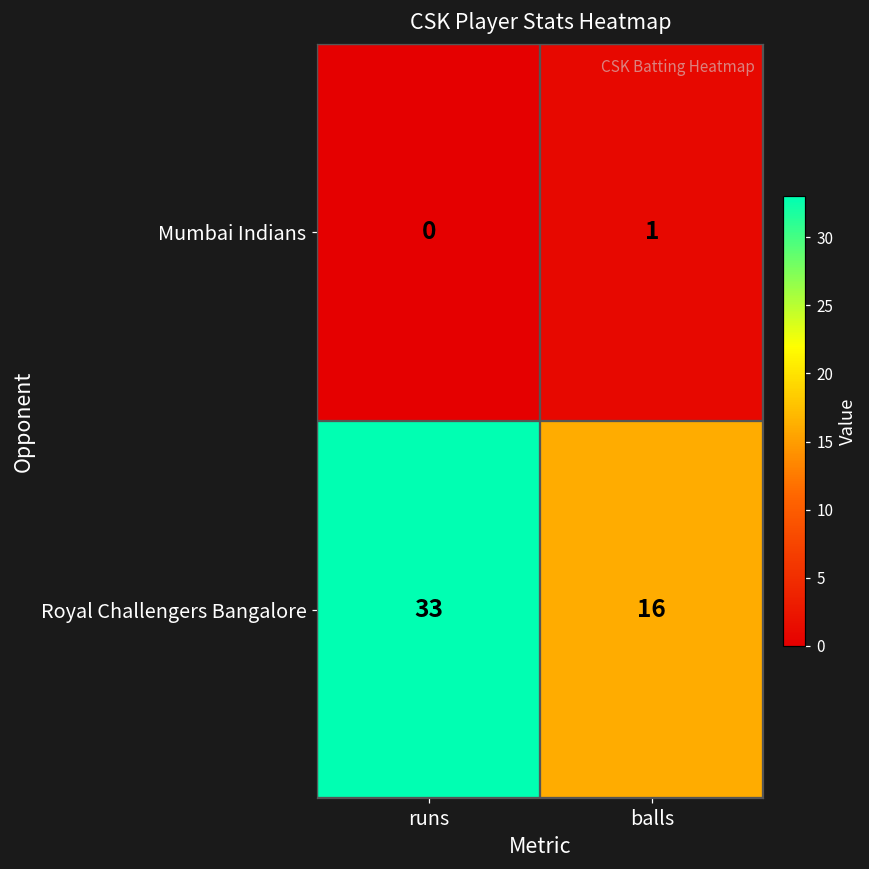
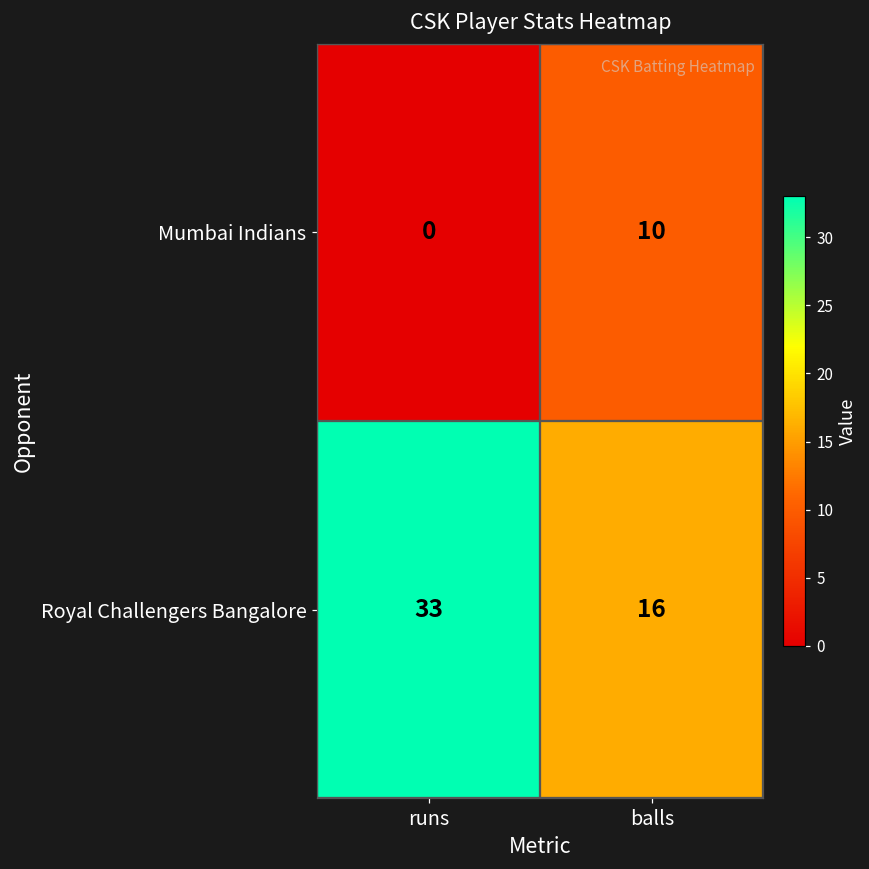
Mumbai Indians, balls: 1 -> 10
